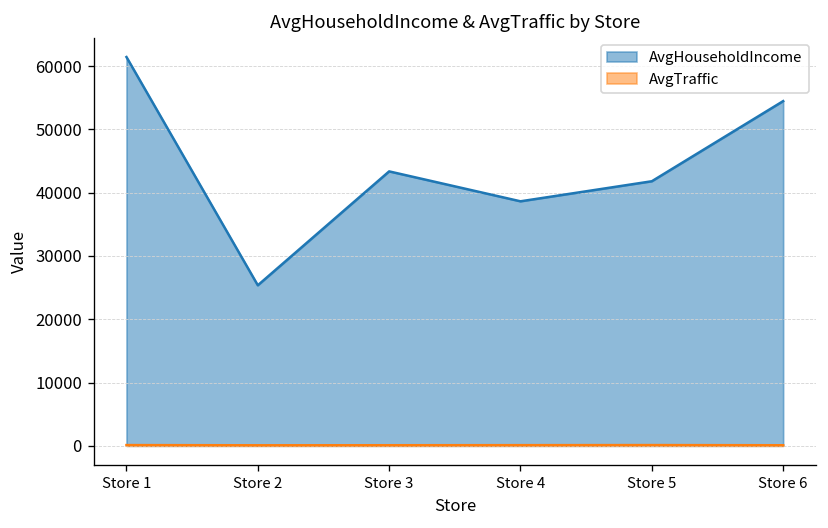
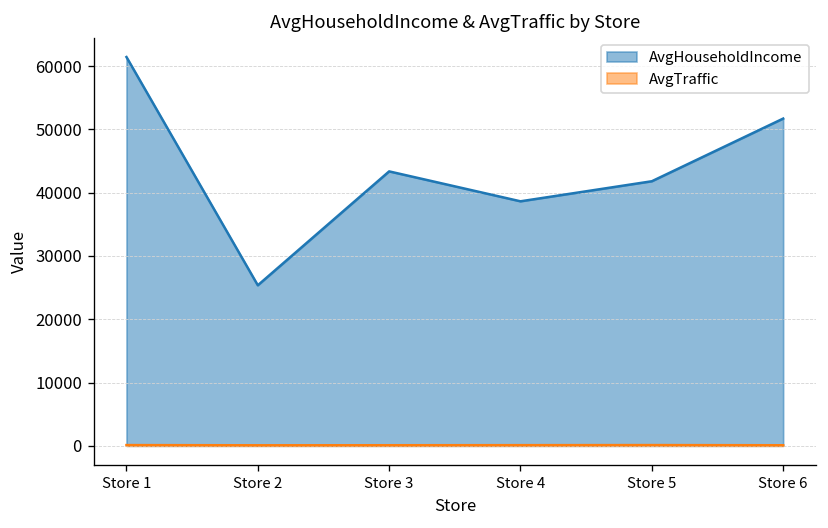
AvgHouseholdIncome, Store 6: 54000 -> 52000
